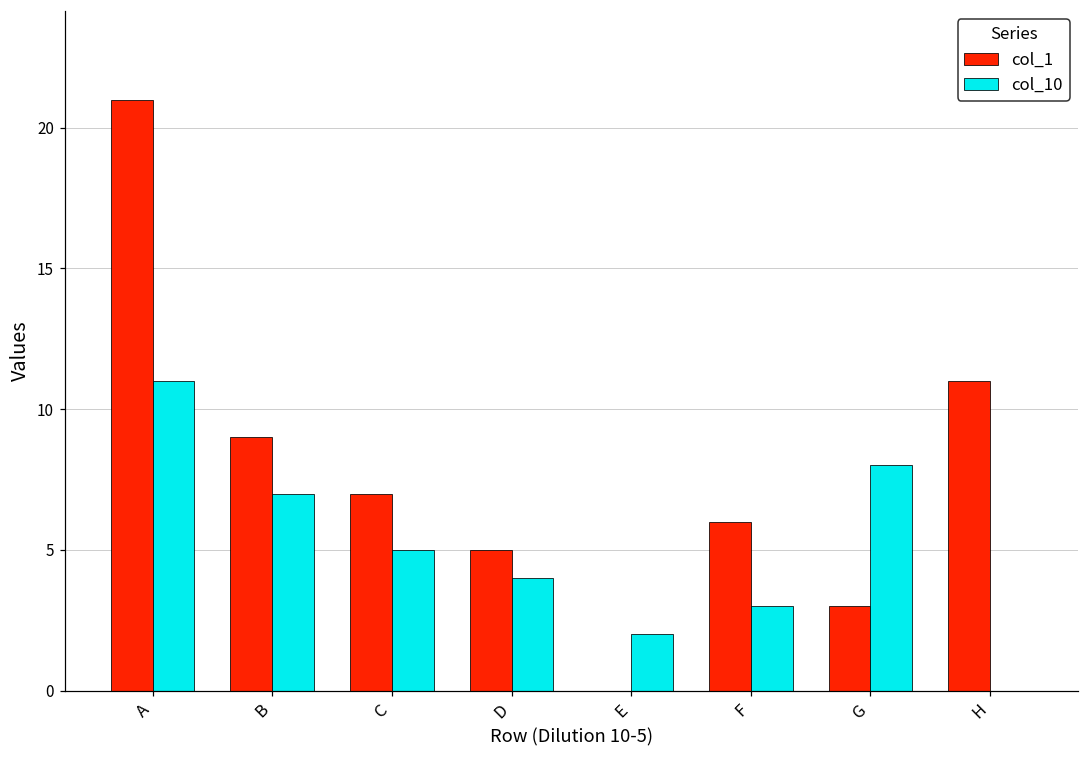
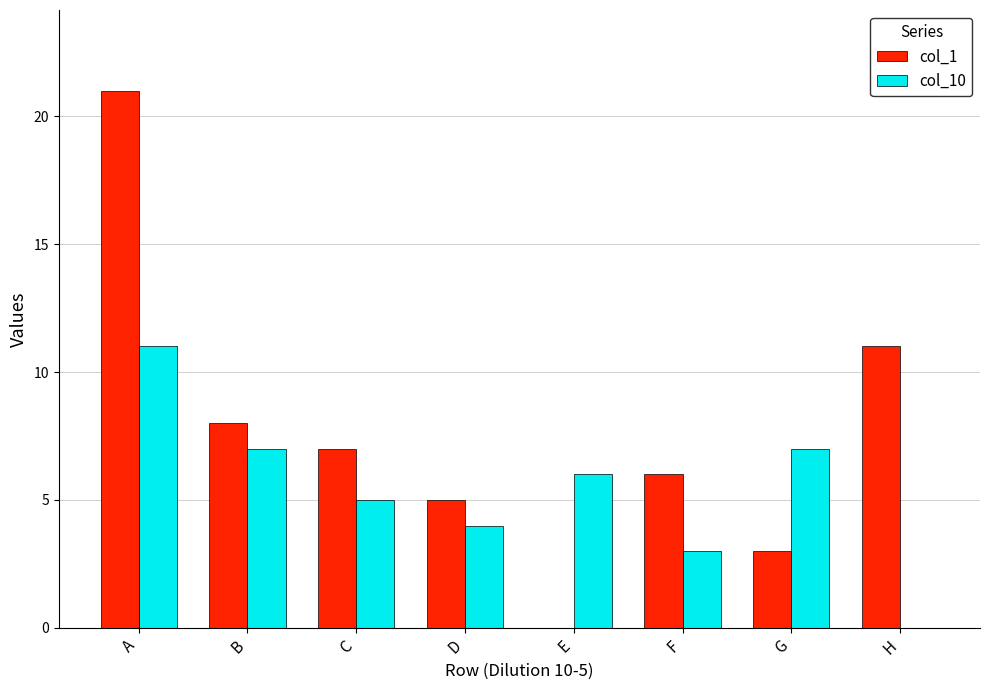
col_1, B: 9 -> 8
col_10, E: 2 -> 6
col_10, G: 8 -> 7
